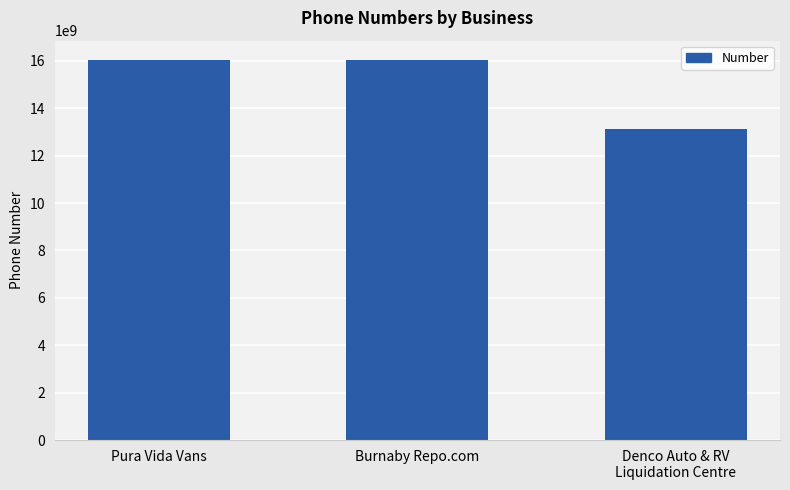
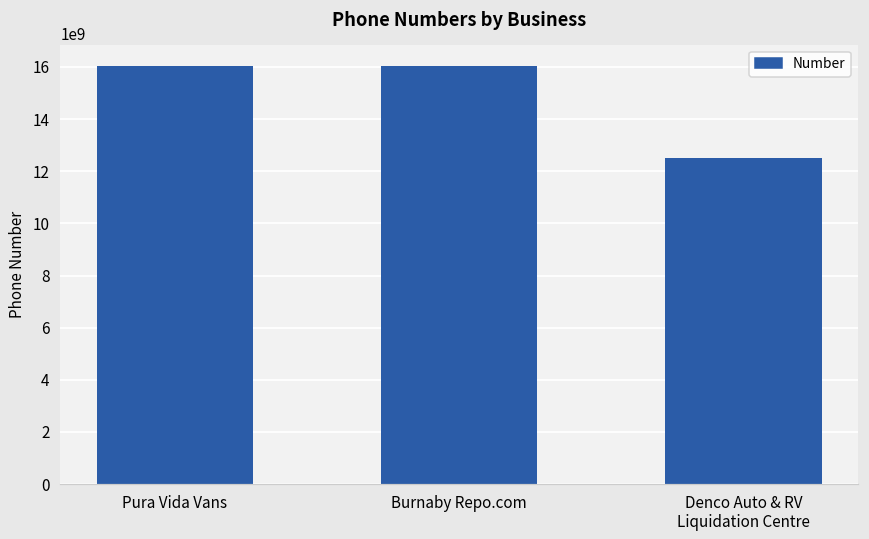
Denco Auto & RV Liquidation Centre: 13100000000 -> 12500000000
